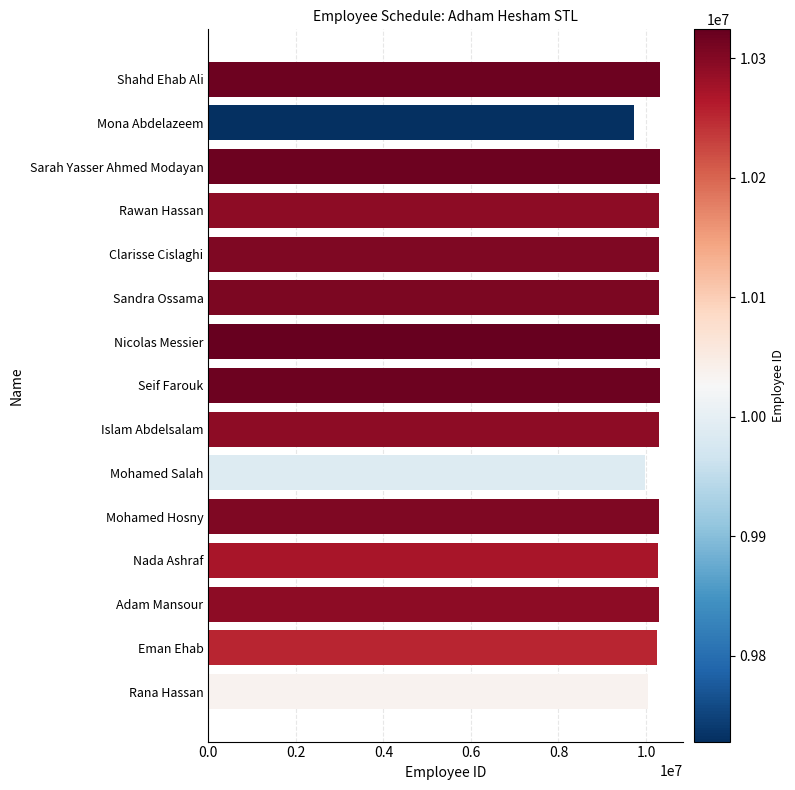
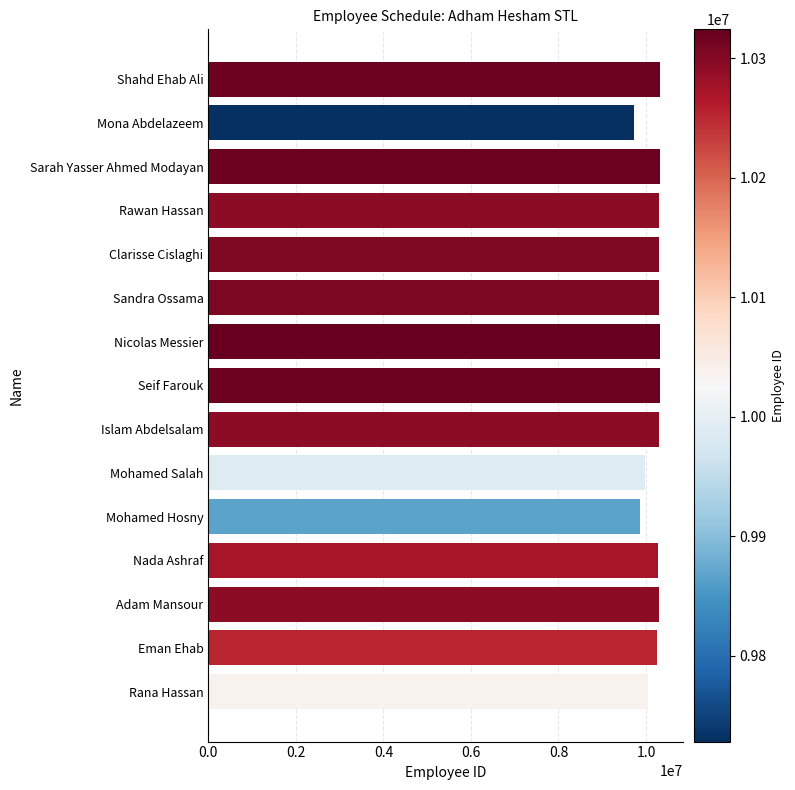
Mohamed Hosny: 10300000 -> 9900000
